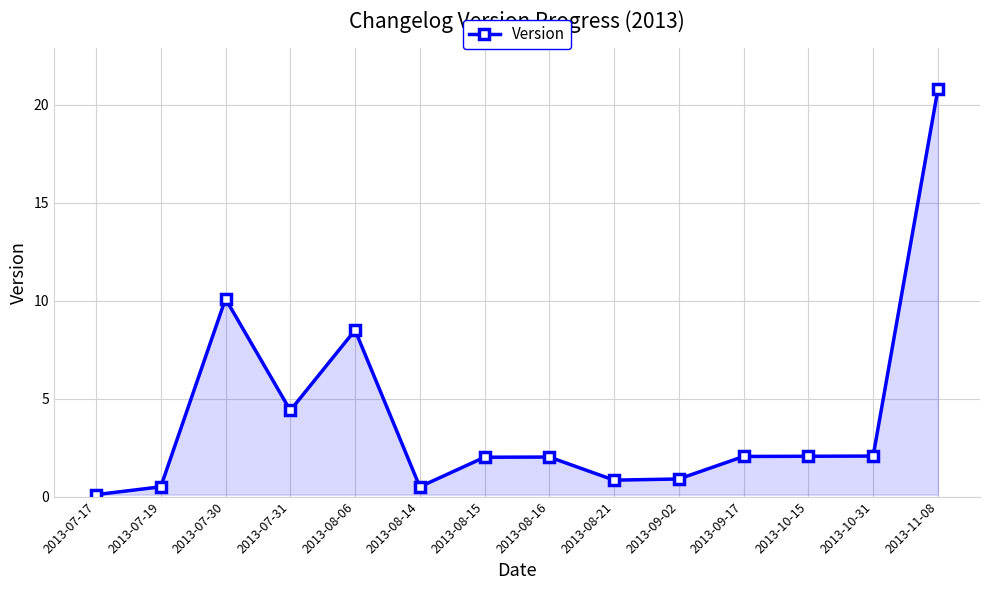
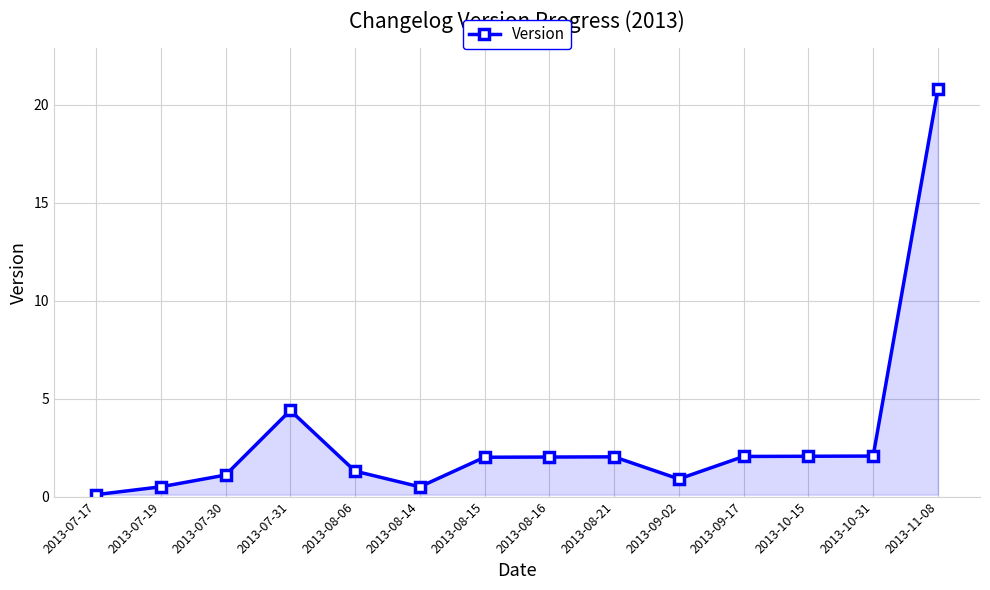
2013-07-30: 10.1 -> 1.1
2013-08-06: 8.5 -> 1.3
2013-08-21: 0.8 -> 2.0
